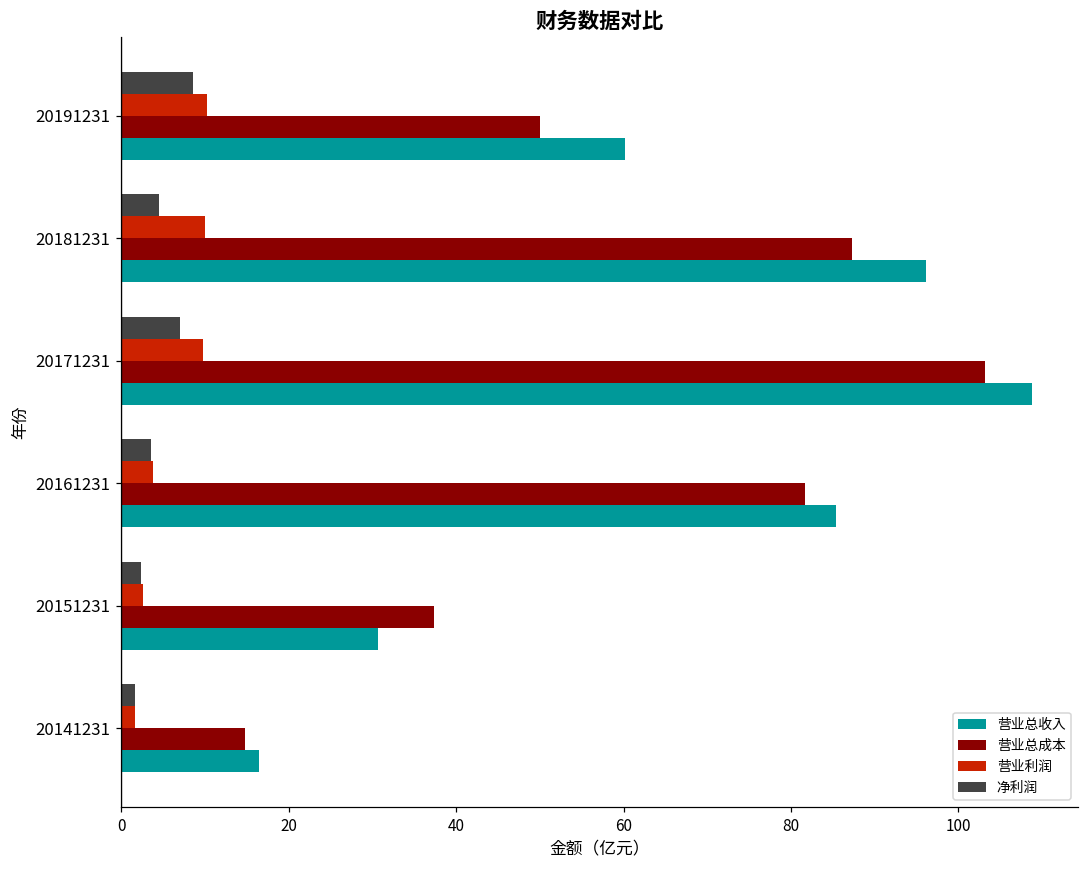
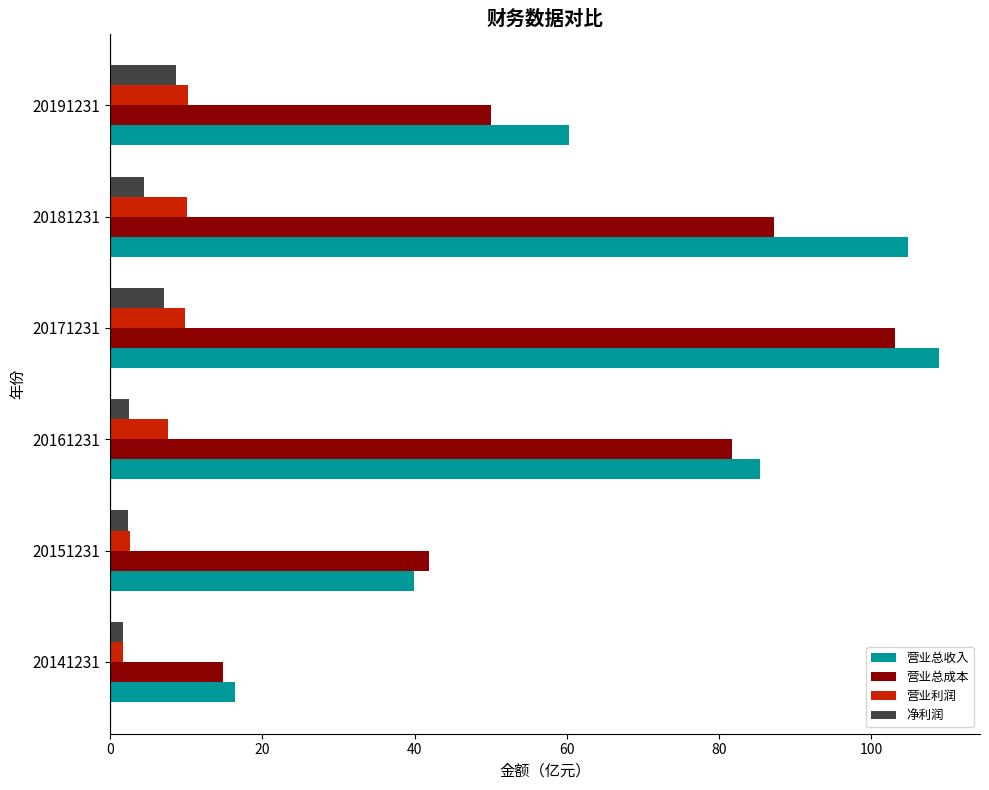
营业总收入, 20181231: 96 -> 105
净利润, 20161231: 4 -> 2
营业利润, 20161231: 4 -> 8
营业总成本, 20151231: 37 -> 42
营业总收入, 20151231: 31 -> 40
